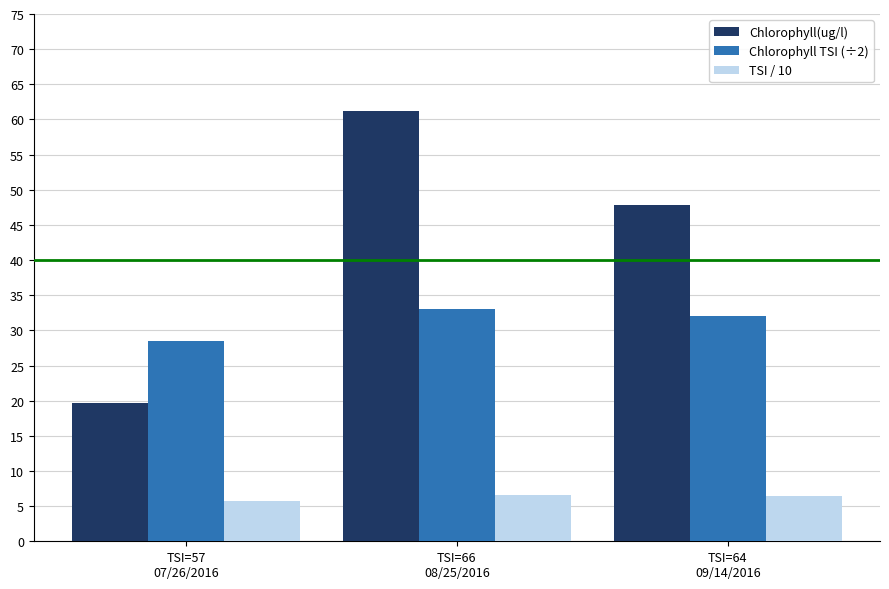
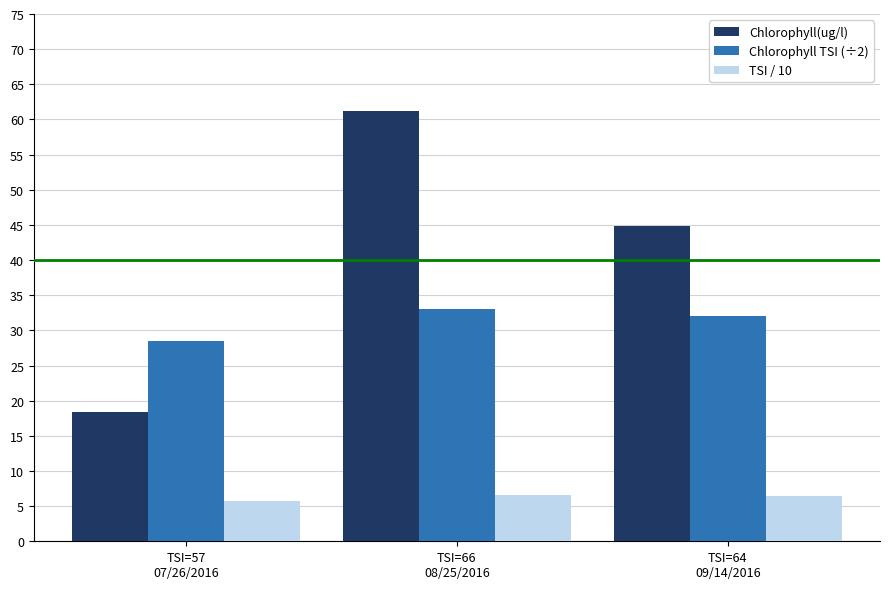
Chlorophyll(ug/l), TSI=57 07/26/2016: 20 -> 18
Chlorophyll(ug/l), TSI=64 09/14/2016: 48 -> 45
